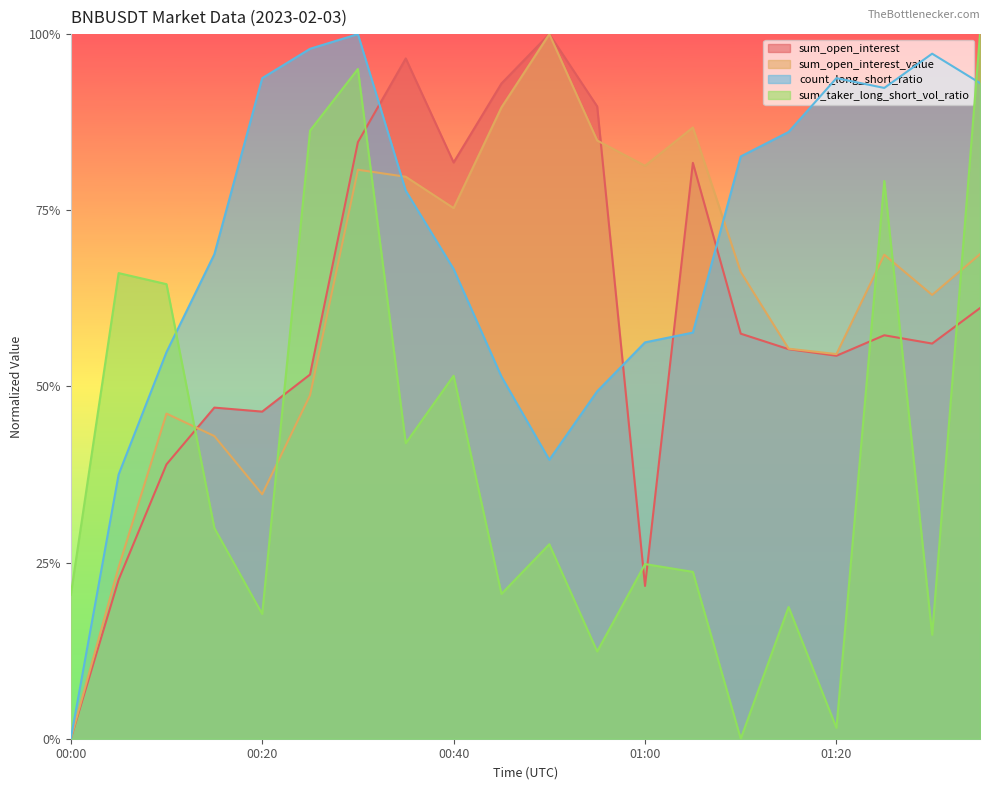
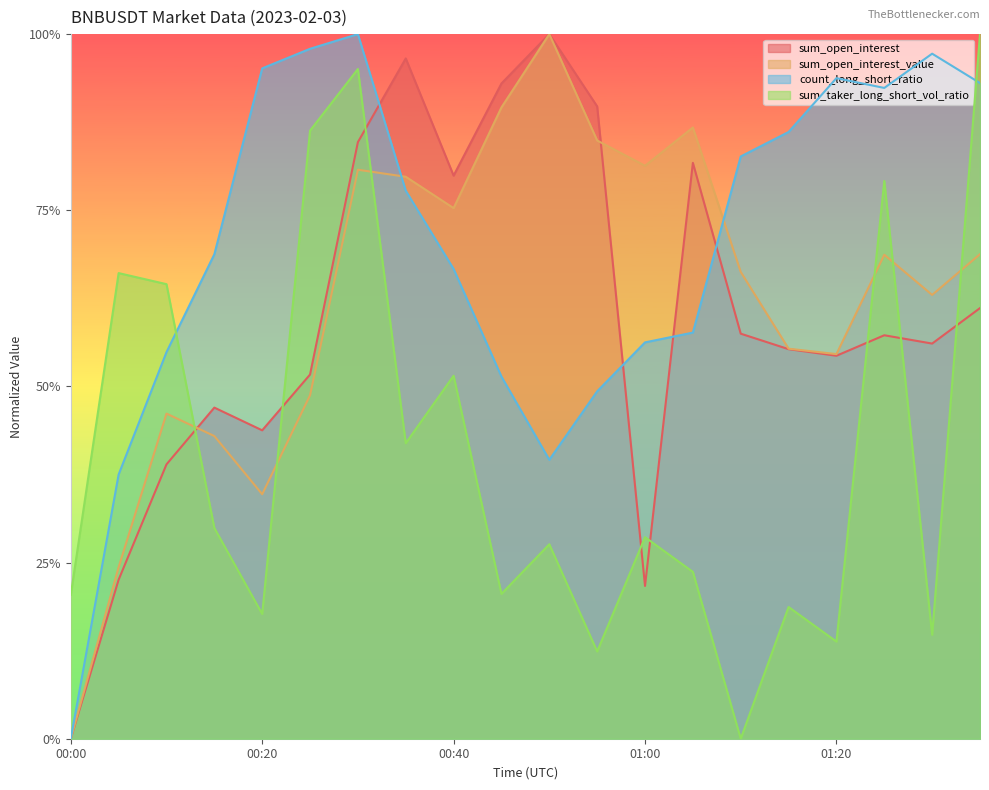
sum_open_interest, 00:20: 46% -> 44%
count_long_short_ratio, 00:20: 94% -> 95%
sum_open_interest, 00:40: 82% -> 80%
sum_taker_long_short_vol_ratio, 01:00: 25% -> 29%
sum_taker_long_short_vol_ratio, 01:20: 2% -> 14%
